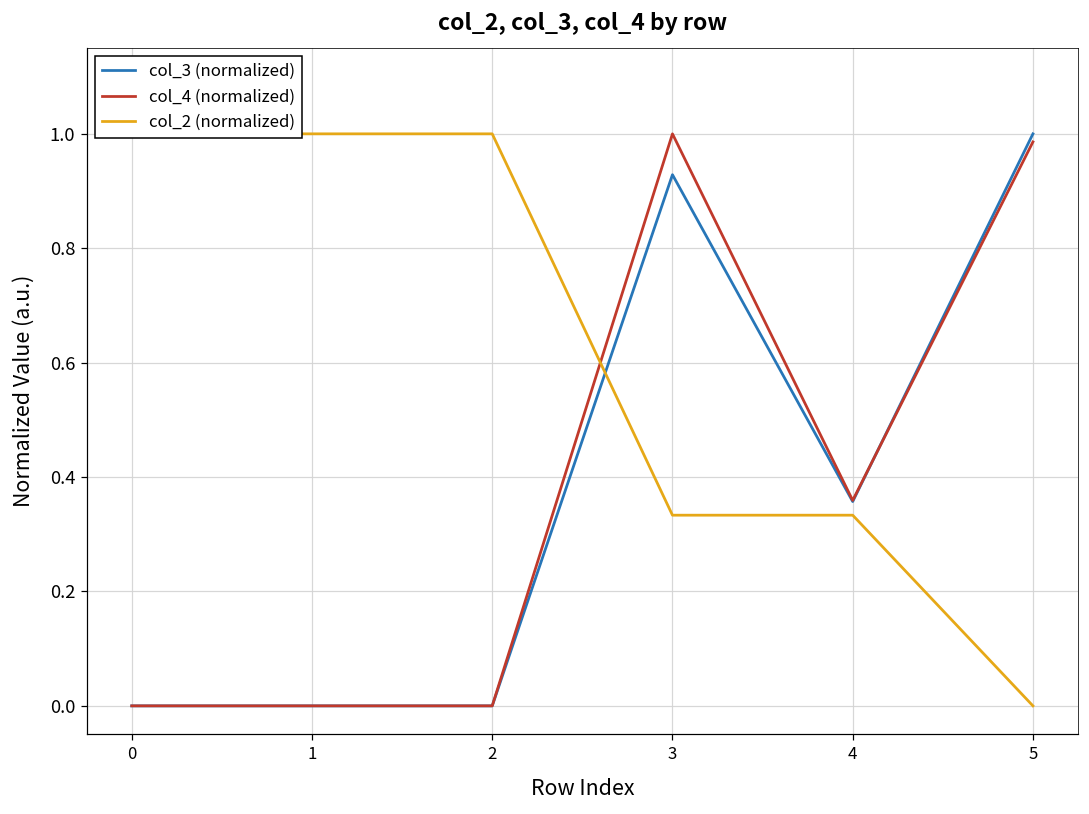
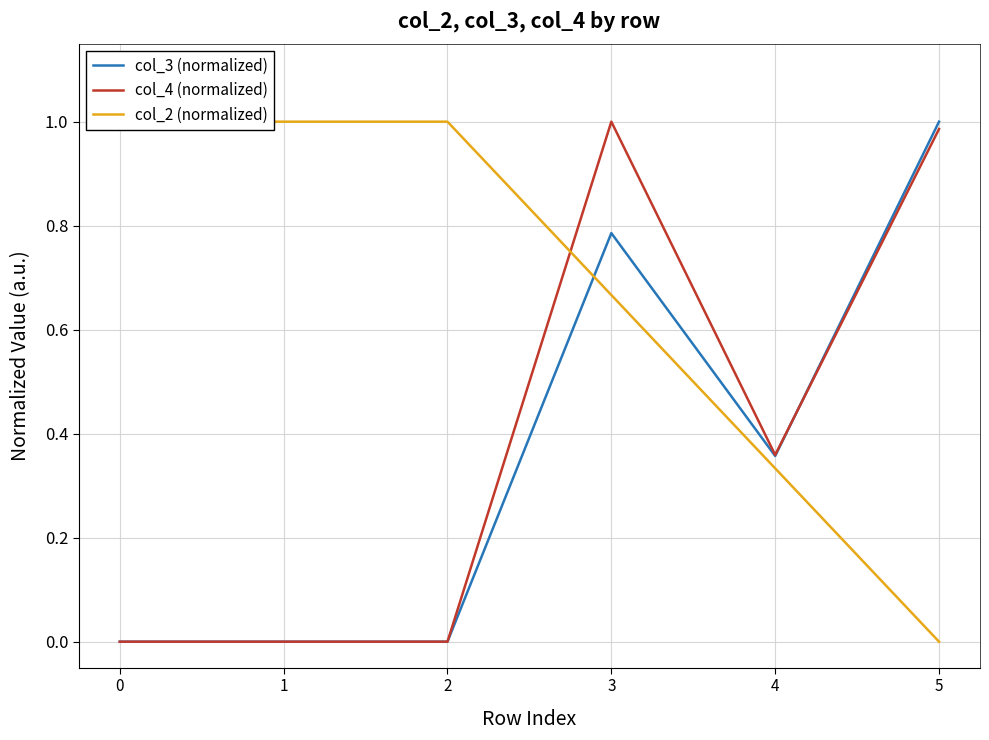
col_3 (normalized), 3: 0.93 -> 0.79
col_2 (normalized), 3: 0.33 -> 0.67
